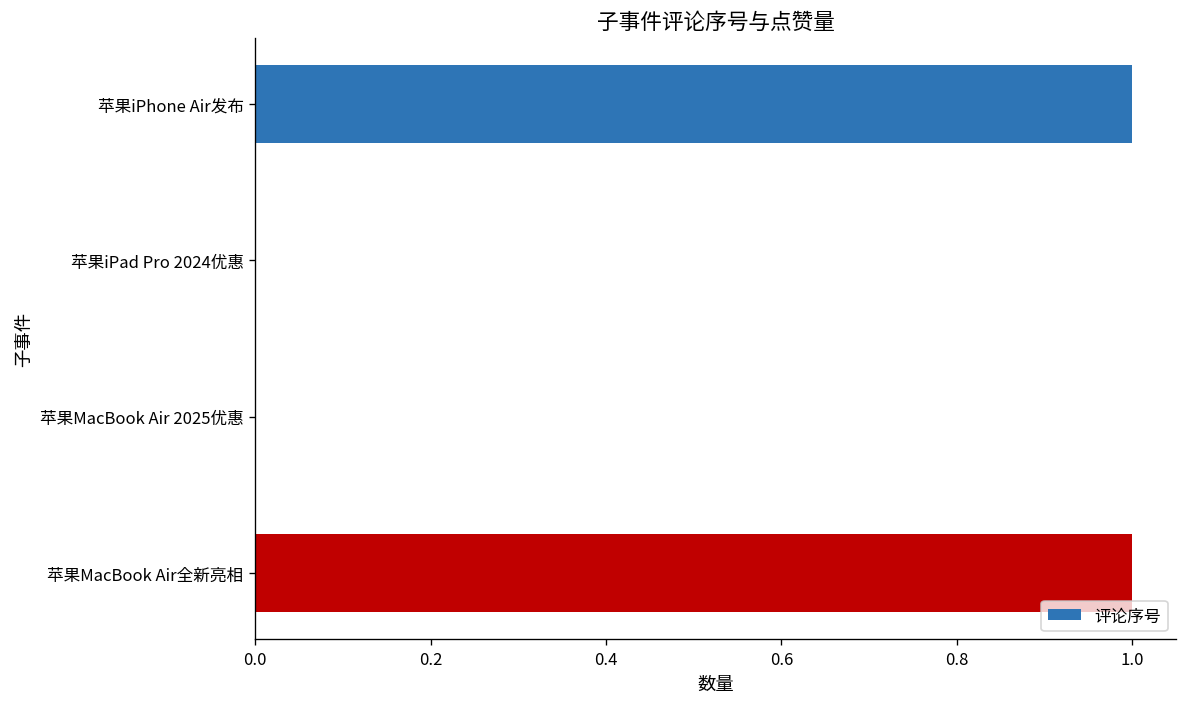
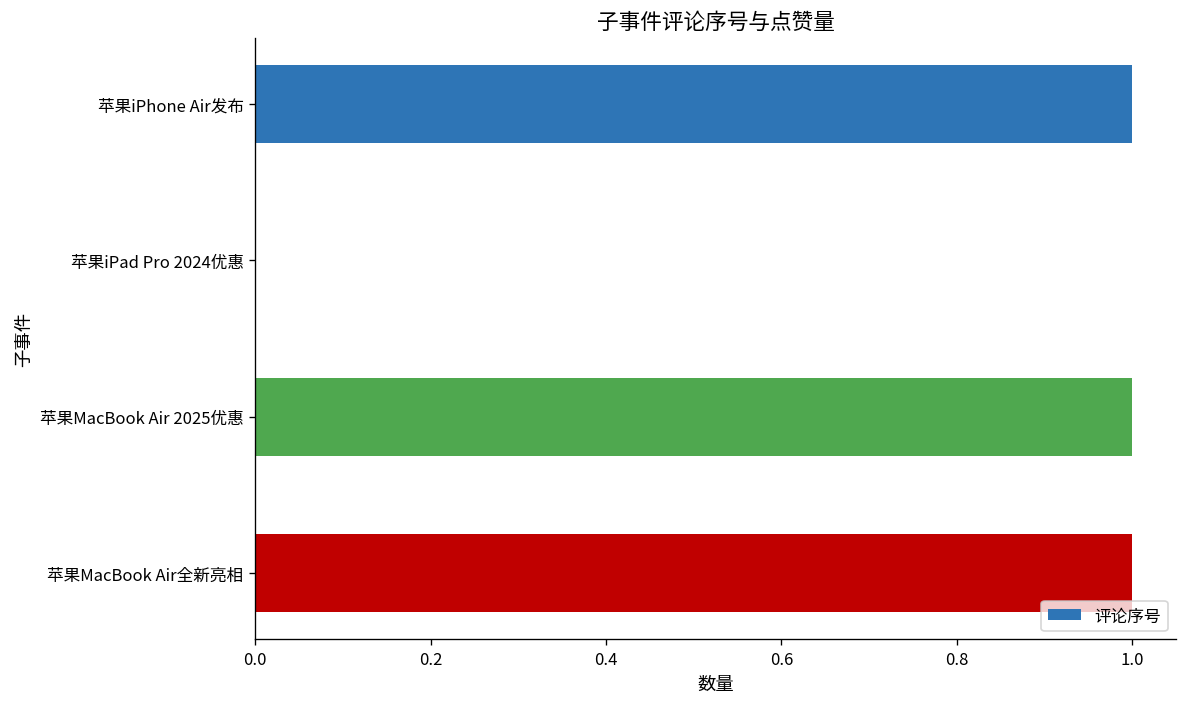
苹果MacBook Air 2025优惠: 0 -> 1
